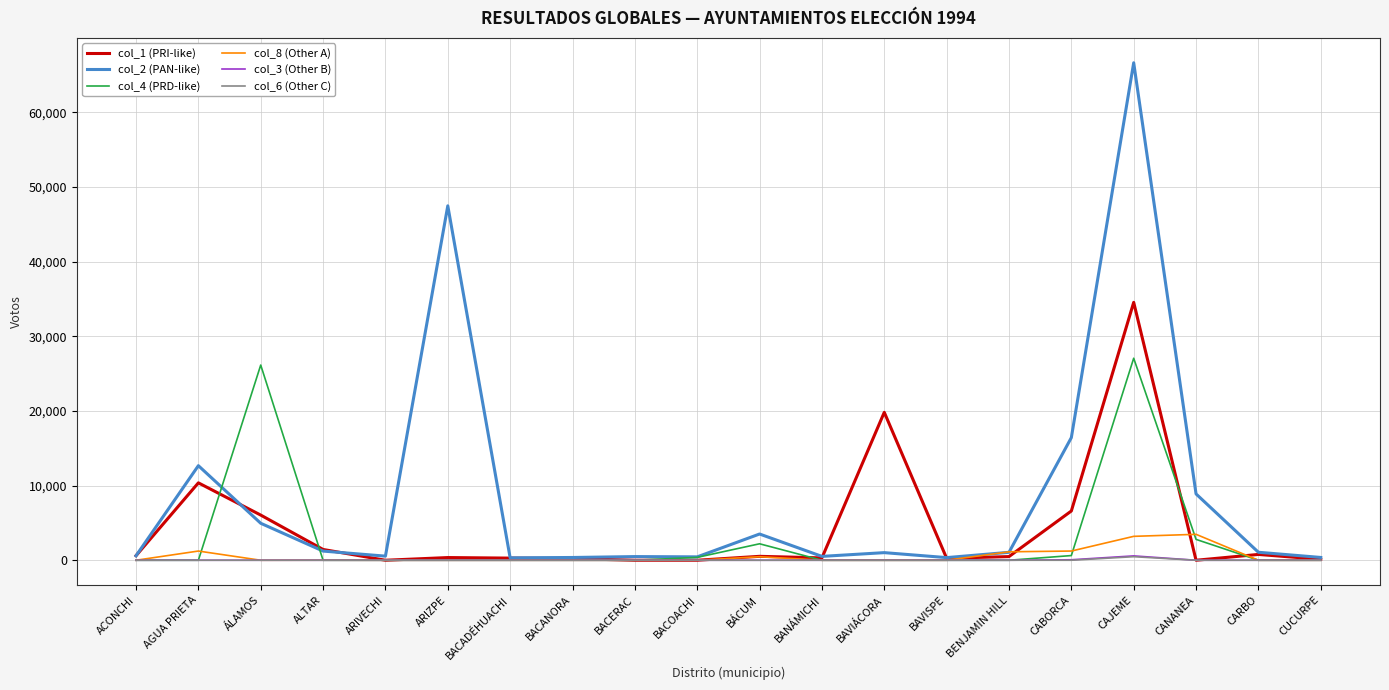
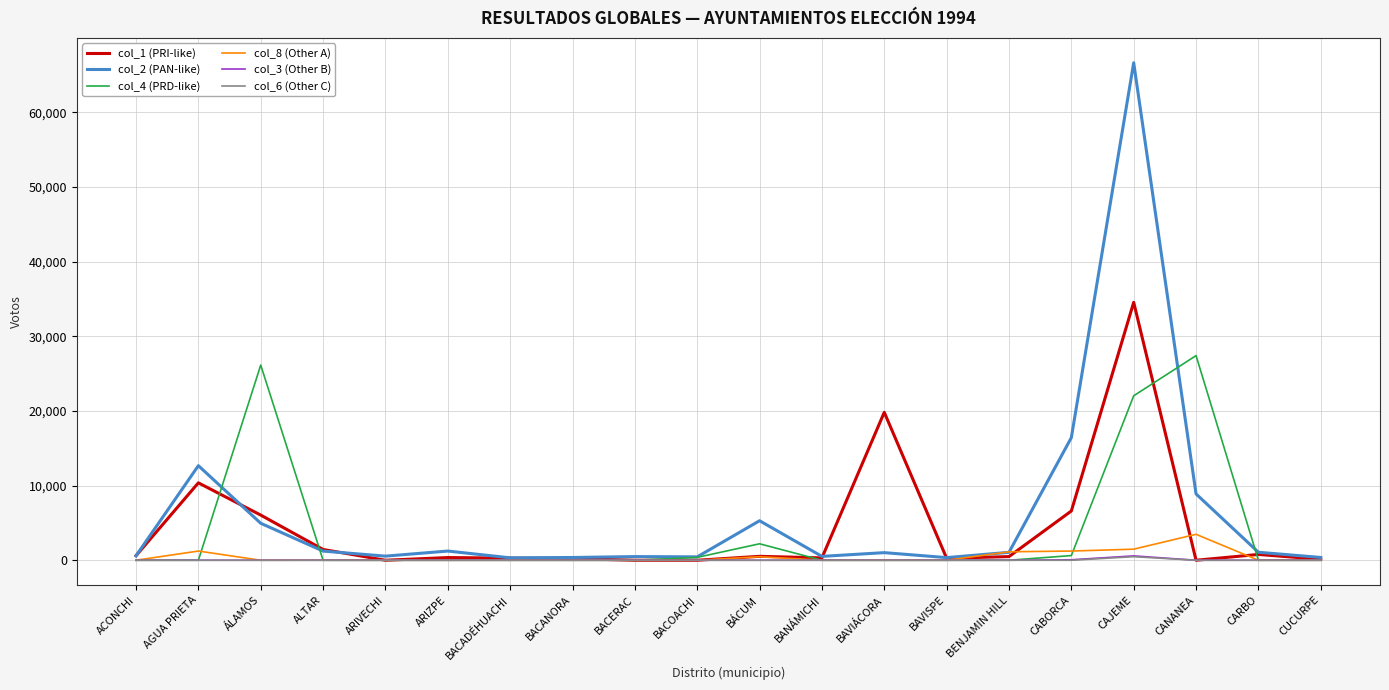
col_2 (PAN-like), ARIZPE: 47,000 -> 1,000
col_2 (PAN-like), BÁCUM: 4,000 -> 5,000
col_4 (PRD-like), CAJEME: 27,000 -> 22,000
col_8 (Other A), CAJEME: 3,000 -> 1,000
col_4 (PRD-like), CANANEA: 3,000 -> 27,000
